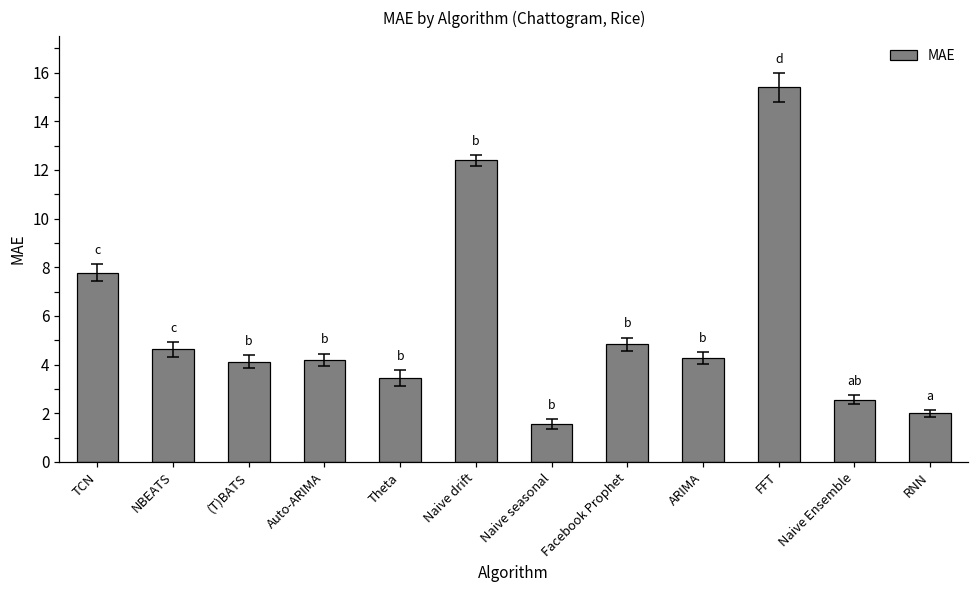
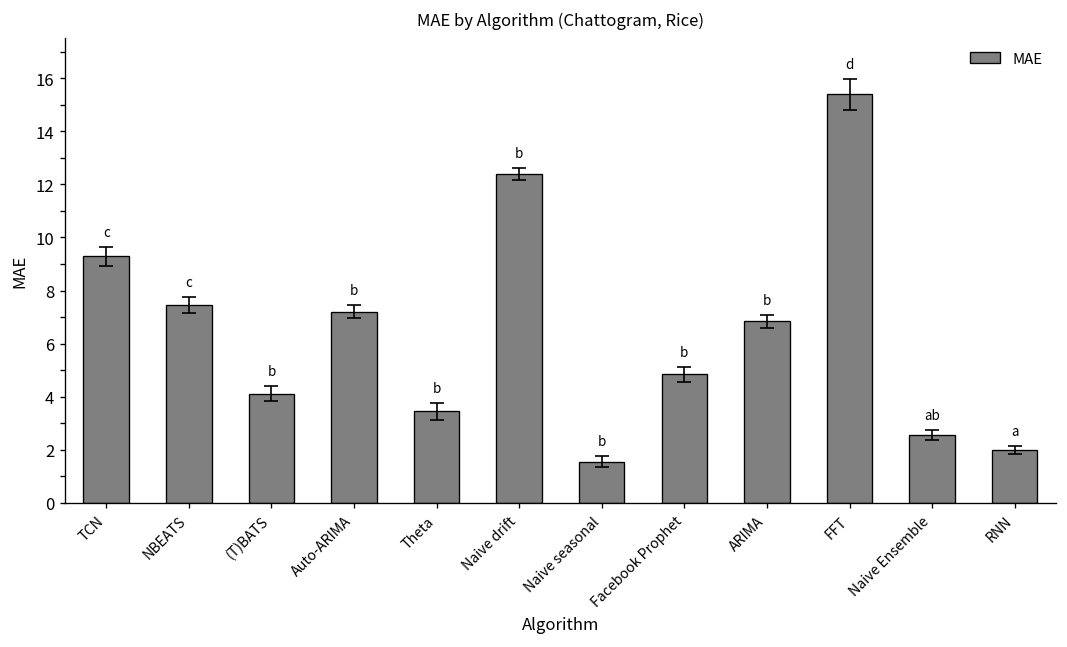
MAE, TCN: 7.8 -> 9.3
MAE, NBEATS: 4.6 -> 7.5
MAE, Auto-ARIMA: 4.2 -> 7.2
MAE, ARIMA: 4.3 -> 6.8
